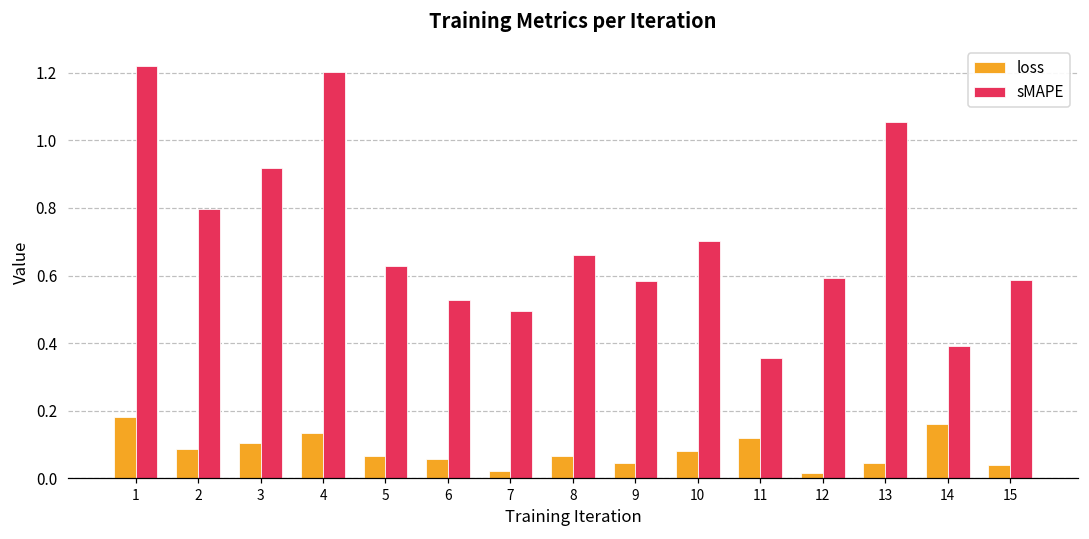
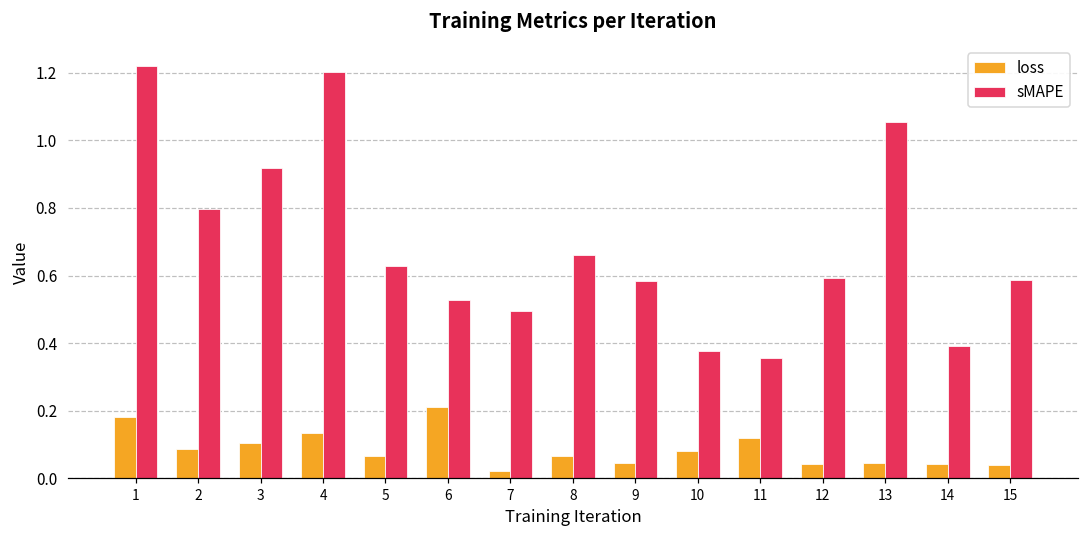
loss, 6: 0.06 -> 0.21
sMAPE, 10: 0.70 -> 0.38
loss, 12: 0.02 -> 0.04
loss, 14: 0.16 -> 0.04
